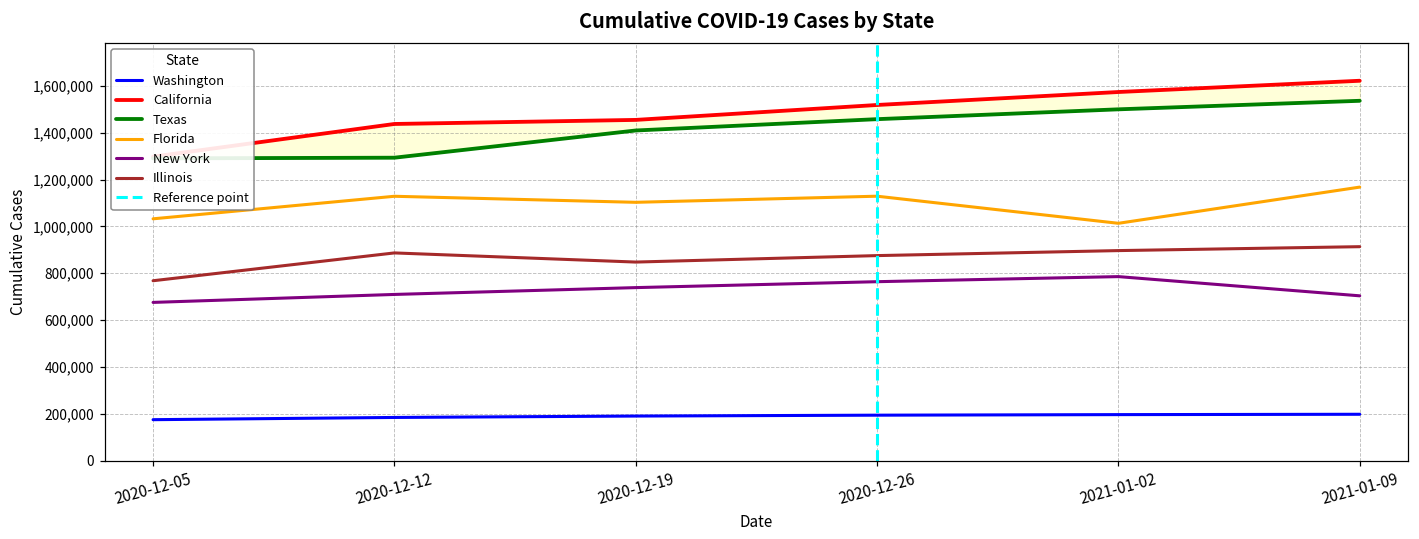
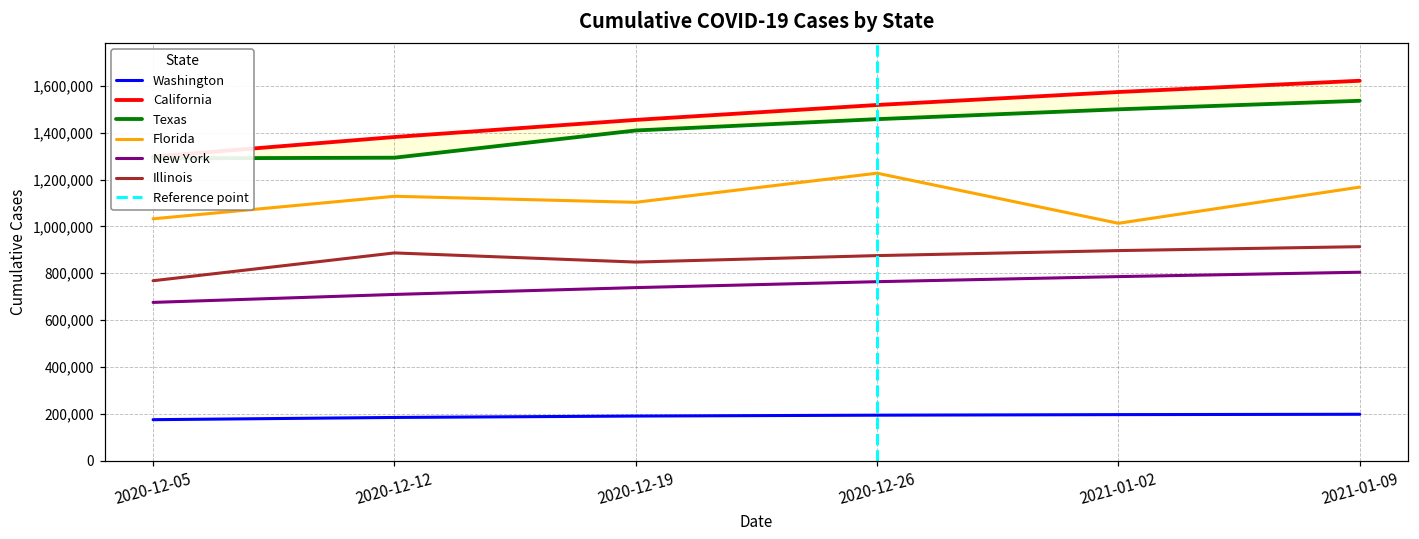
California, 2020-12-12: 1,440,000 -> 1,380,000
Florida, 2020-12-26: 1,130,000 -> 1,230,000
New York, 2021-01-09: 700,000 -> 800,000
